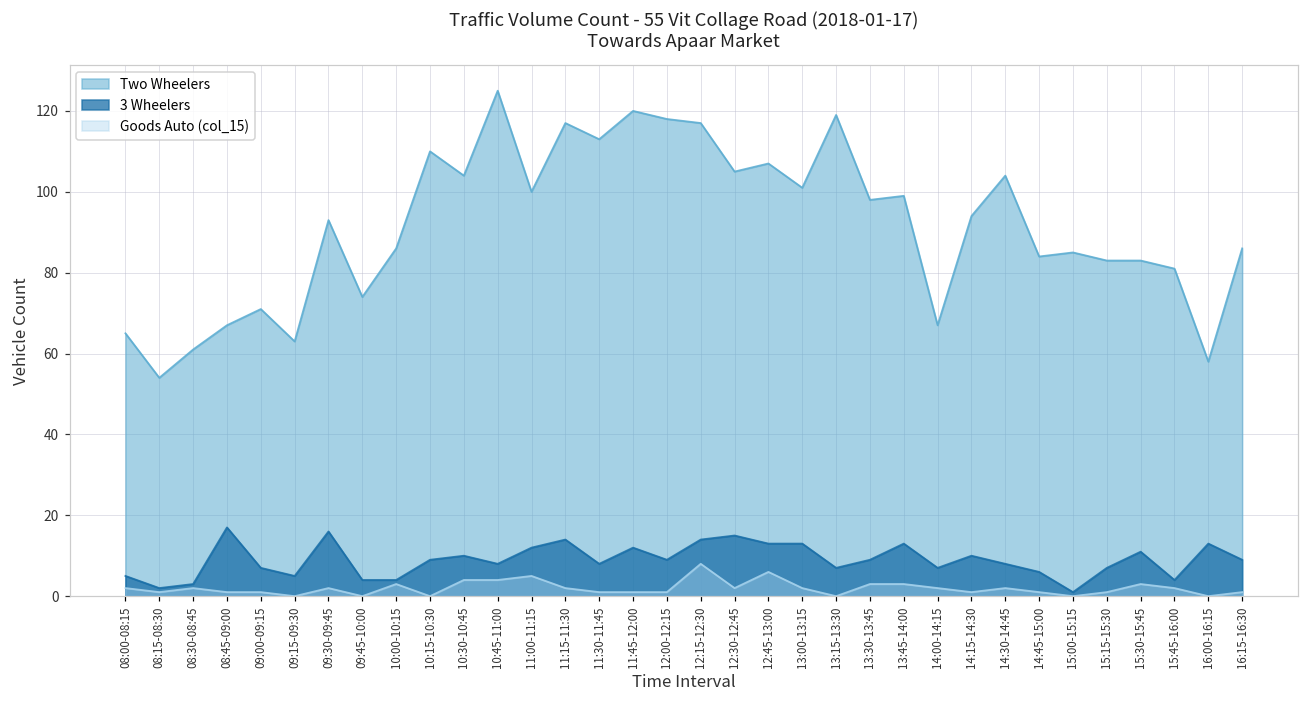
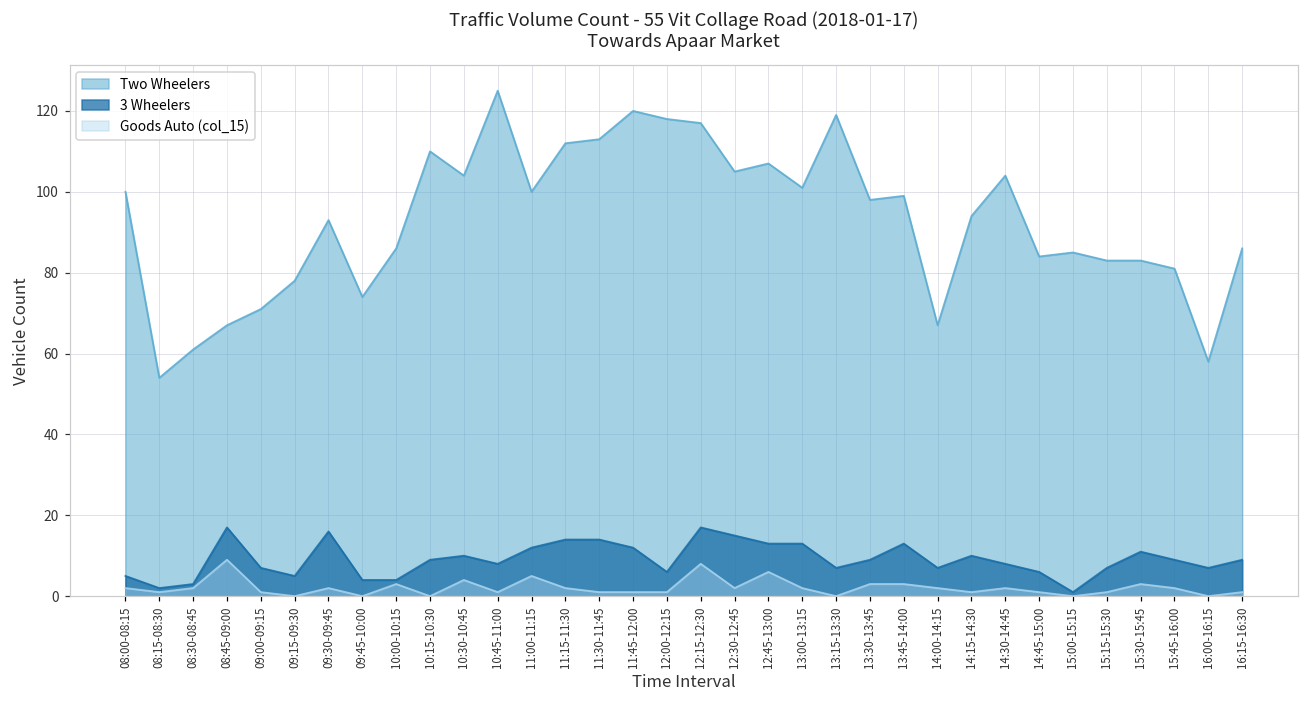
Two Wheelers, 08:00-08:15: 65 -> 100
Goods Auto (col_15), 08:45-09:00: 1 -> 9
Two Wheelers, 09:15-09:30: 63 -> 78
Goods Auto (col_15), 10:45-11:00: 4 -> 1
Two Wheelers, 11:15-11:30: 117 -> 112
3 Wheelers, 11:30-11:45: 8 -> 14
3 Wheelers, 12:00-12:15: 9 -> 6
3 Wheelers, 12:15-12:30: 14 -> 17
3 Wheelers, 15:45-16:00: 4 -> 9
3 Wheelers, 16:00-16:15: 13 -> 7
